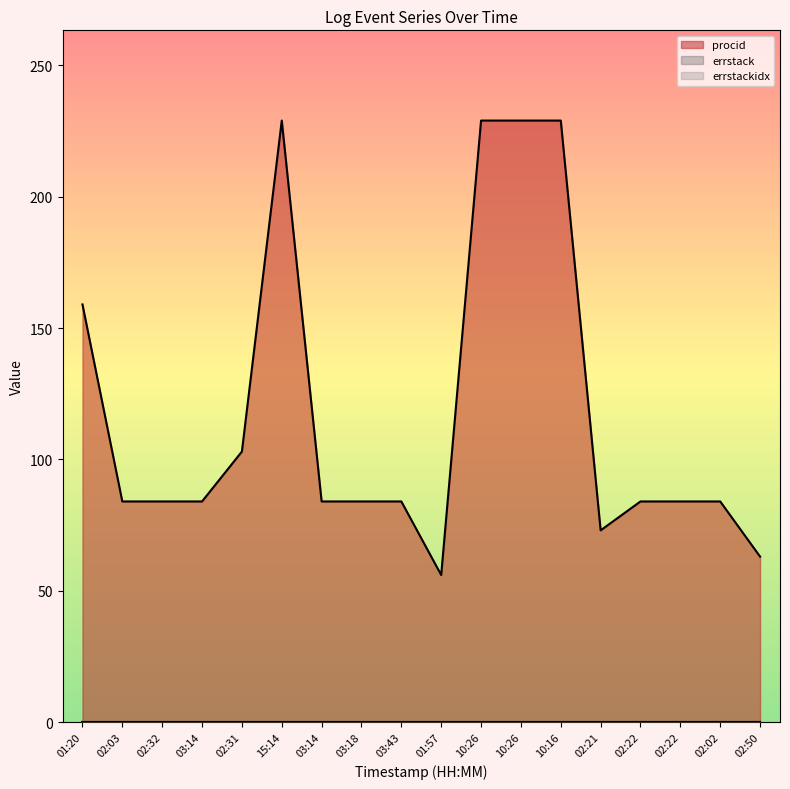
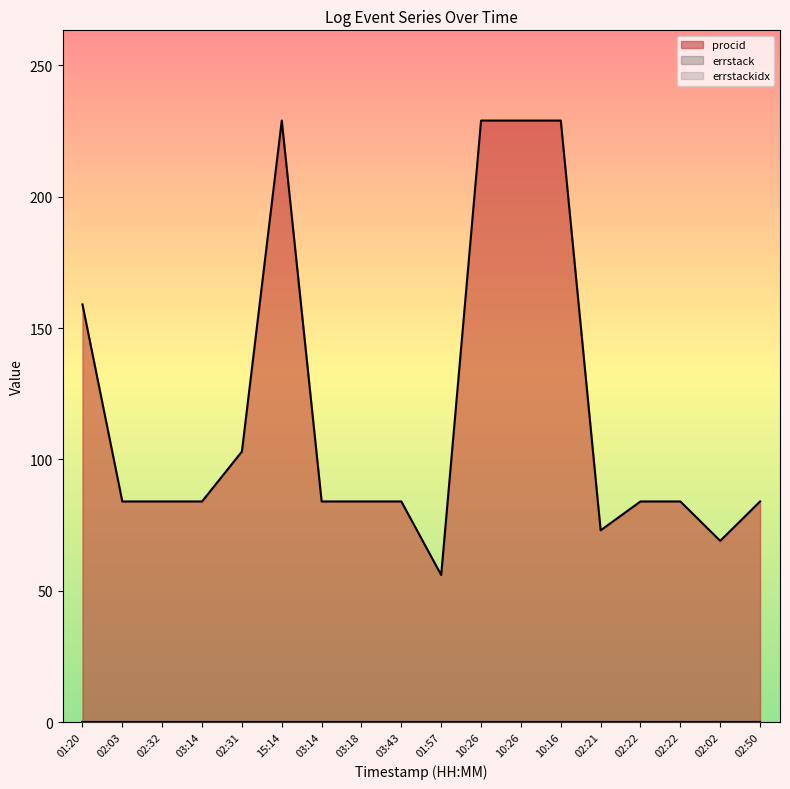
procid, 02:02: 84 -> 69
procid, 02:50: 63 -> 84
